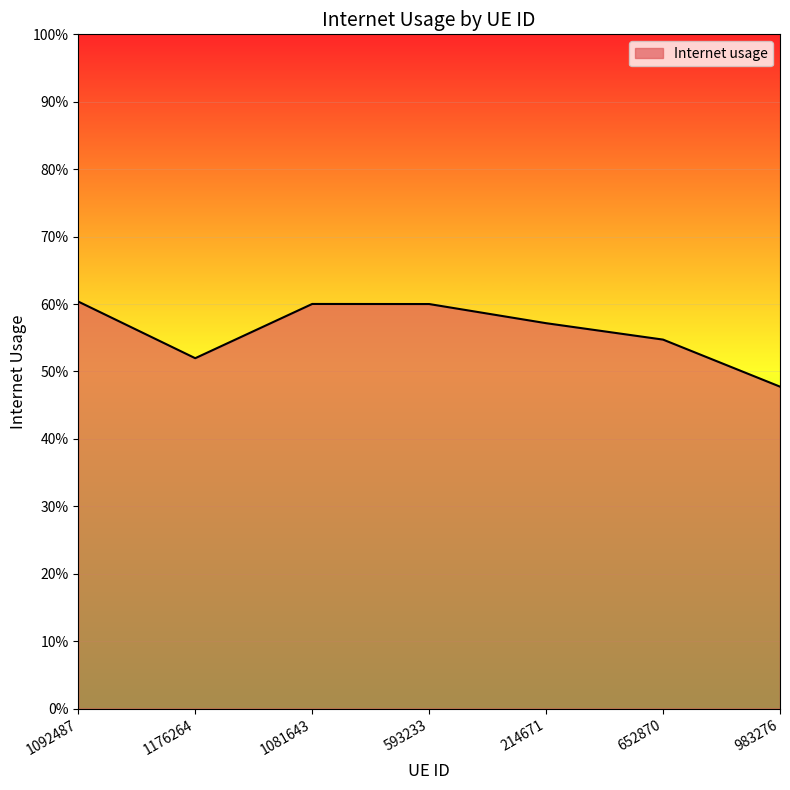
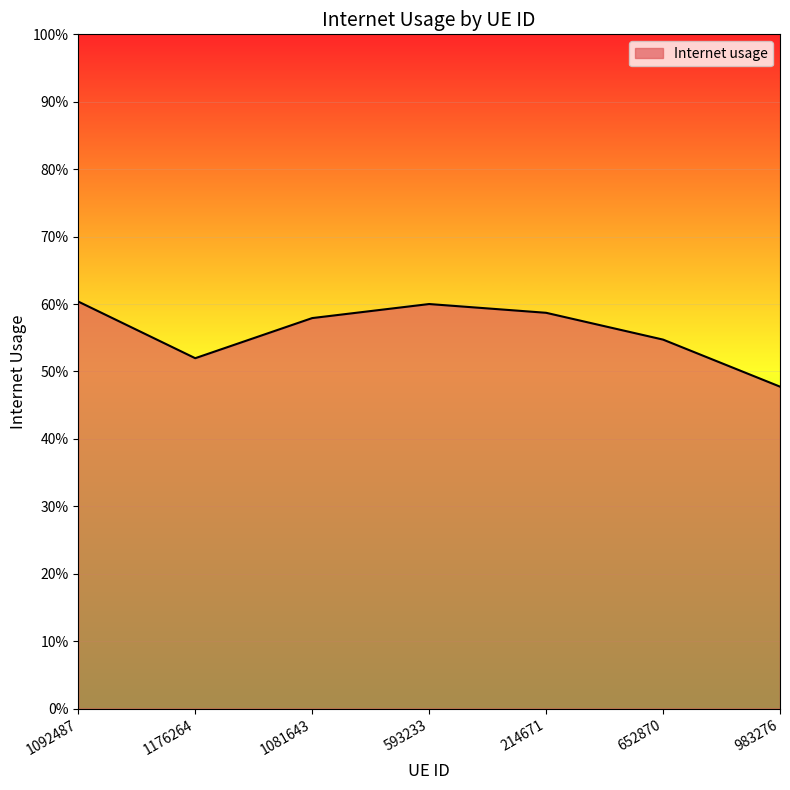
1081643: 60% -> 58%
214671: 57% -> 59%
